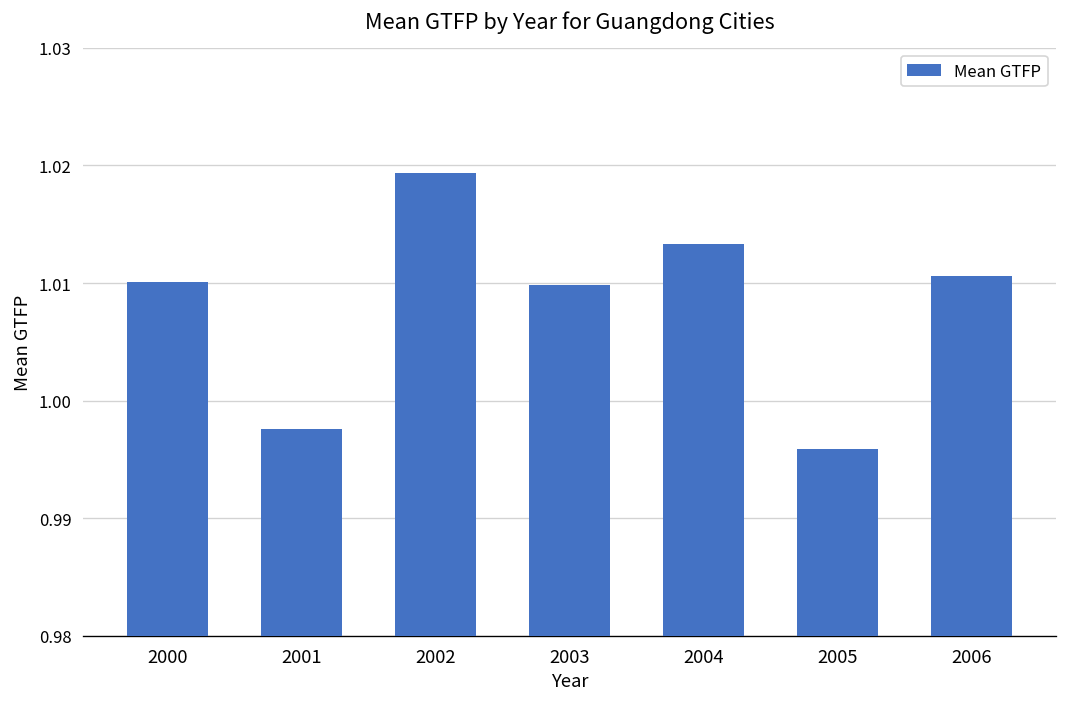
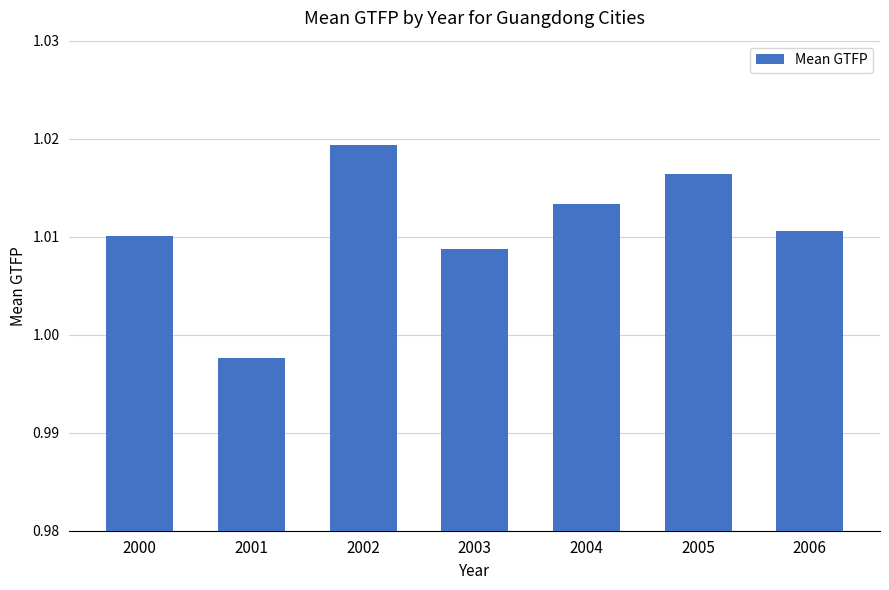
2003: 1.010 -> 1.009
2005: 0.996 -> 1.016
